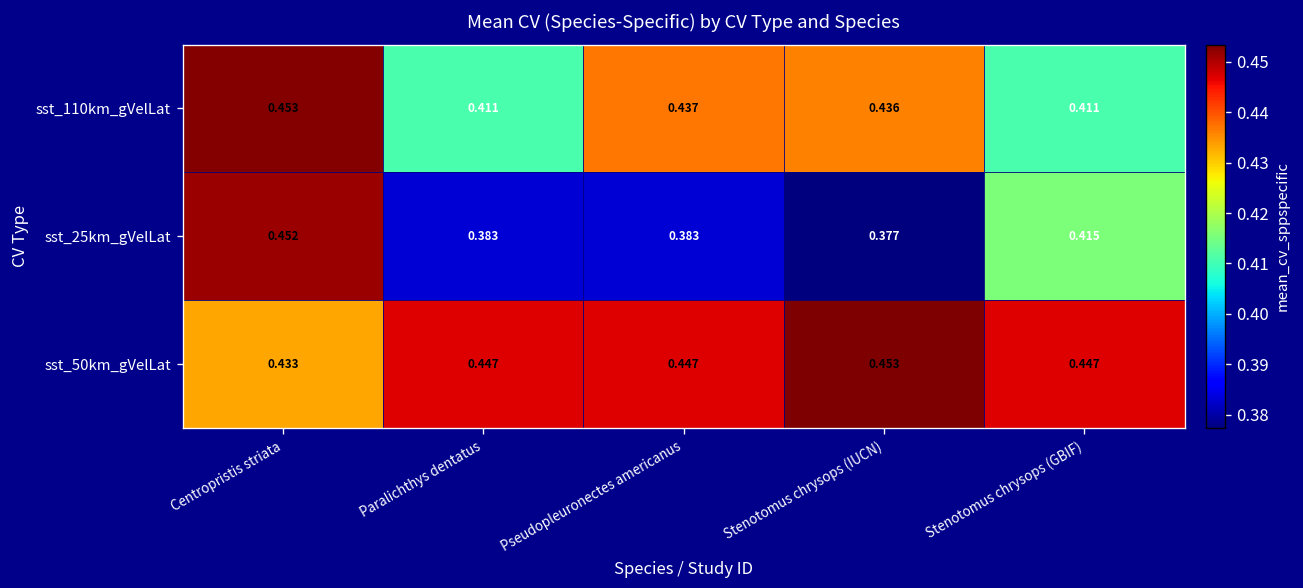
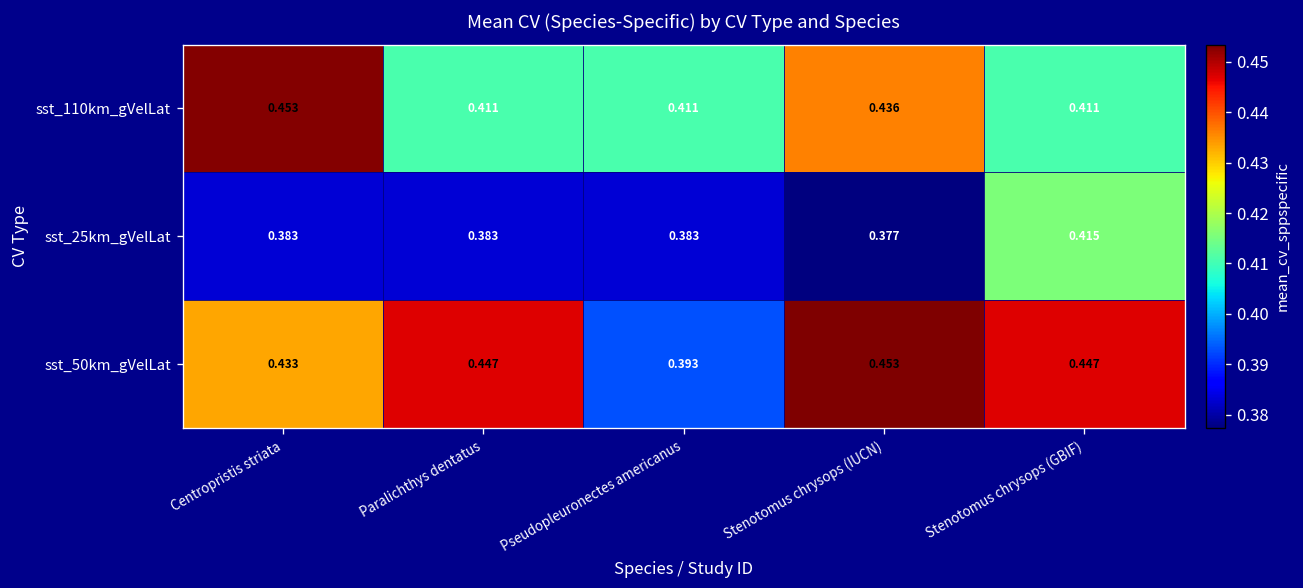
sst_110km_gVelLat, Pseudopleuronectes americanus: 0.437 -> 0.411
sst_25km_gVelLat, Centropristis striata: 0.452 -> 0.383
sst_50km_gVelLat, Pseudopleuronectes americanus: 0.447 -> 0.393
